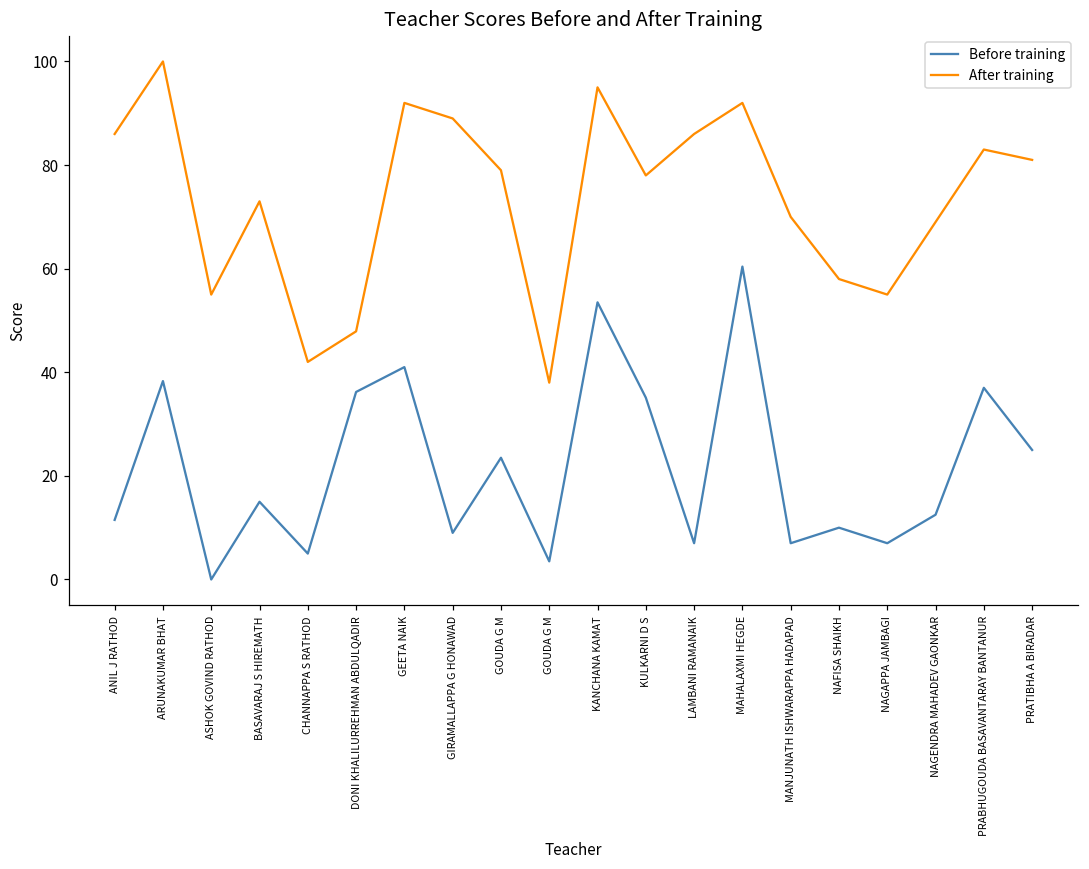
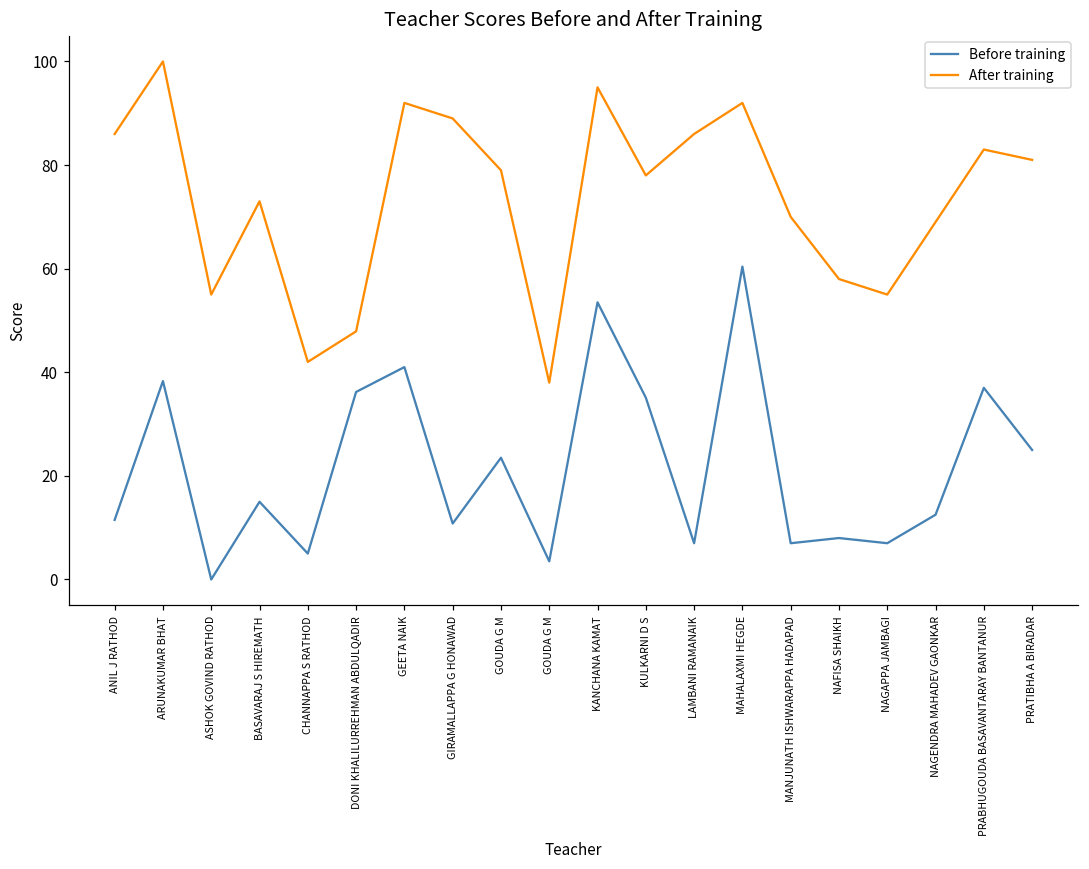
Before training, GIRAMALLAPPA G HONAWAD: 9 -> 11
Before training, NAFISA SHAIKH: 10 -> 8
